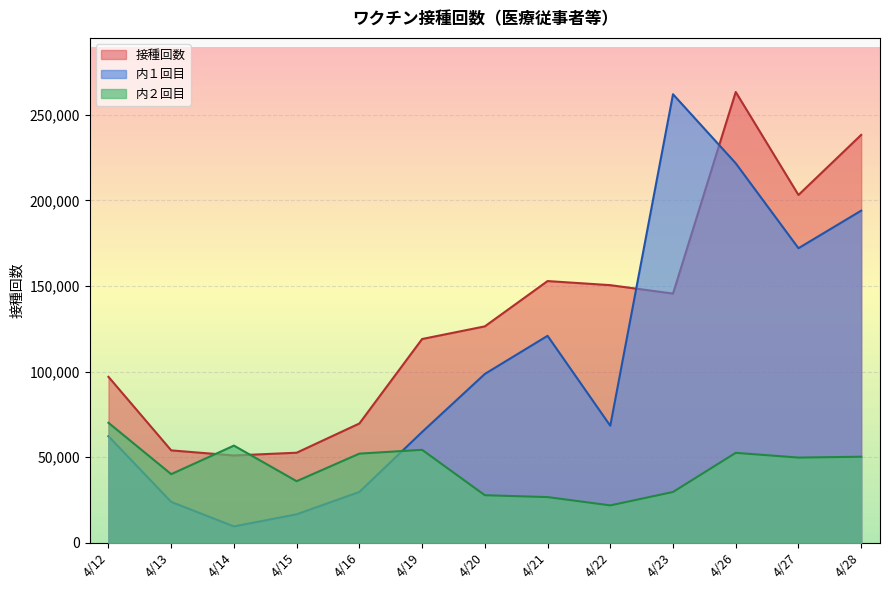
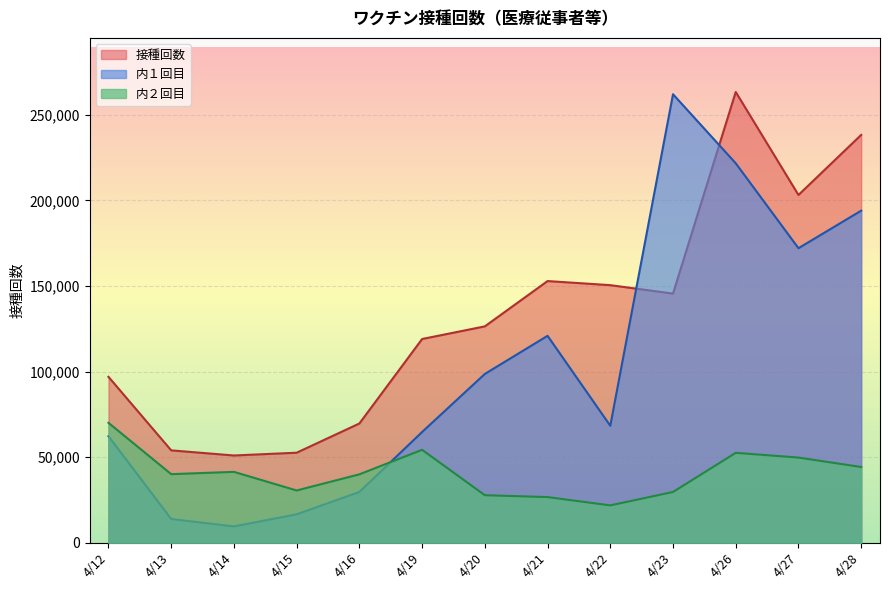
内１回目, 4/13: 24,000 -> 14,000
内２回目, 4/14: 57,000 -> 41,000
内２回目, 4/15: 36,000 -> 31,000
内２回目, 4/16: 52,000 -> 40,000
内２回目, 4/28: 50,000 -> 44,000
